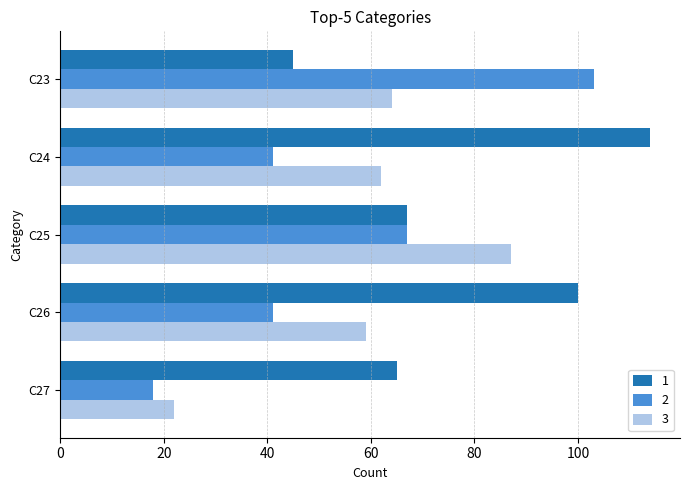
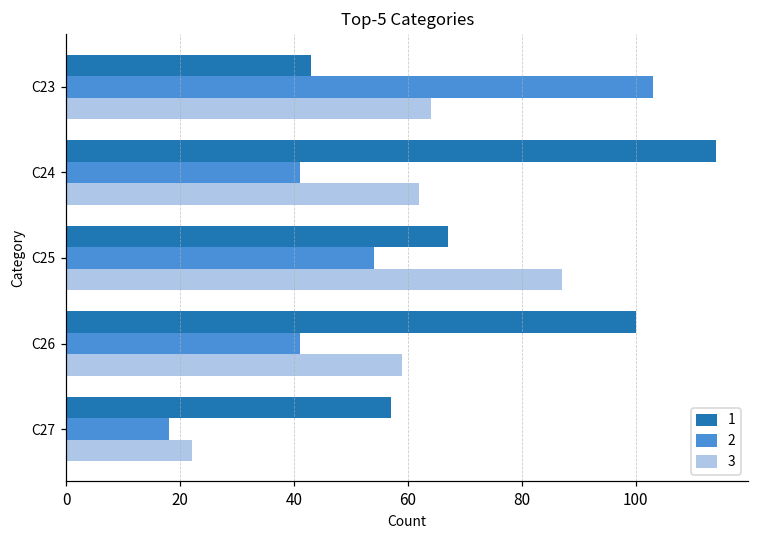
1, C23: 45 -> 43
2, C25: 67 -> 54
1, C27: 65 -> 57
